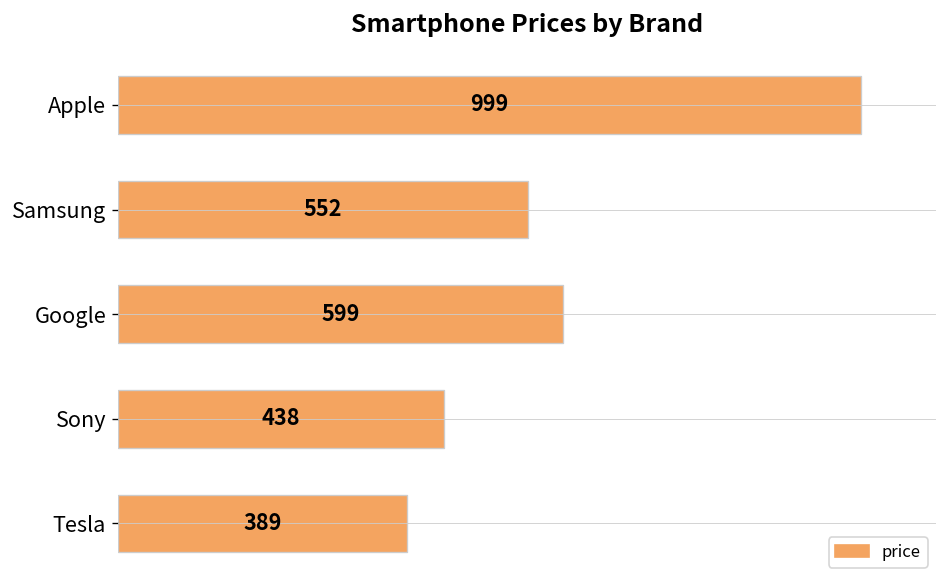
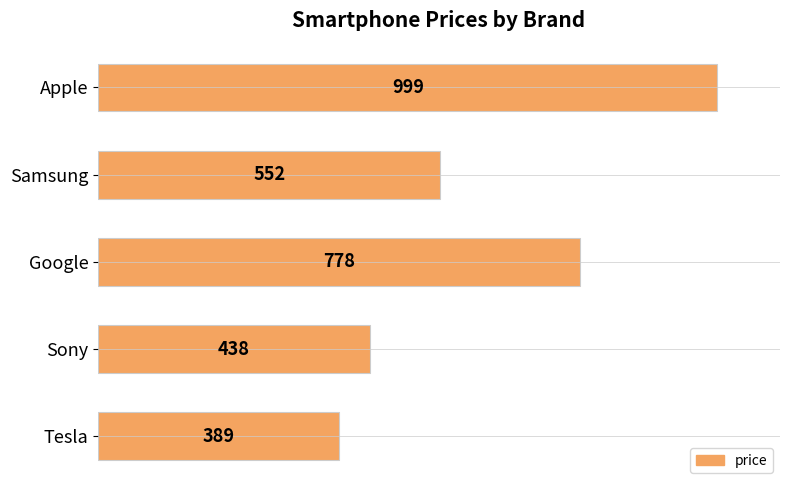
Google: 599 -> 778
